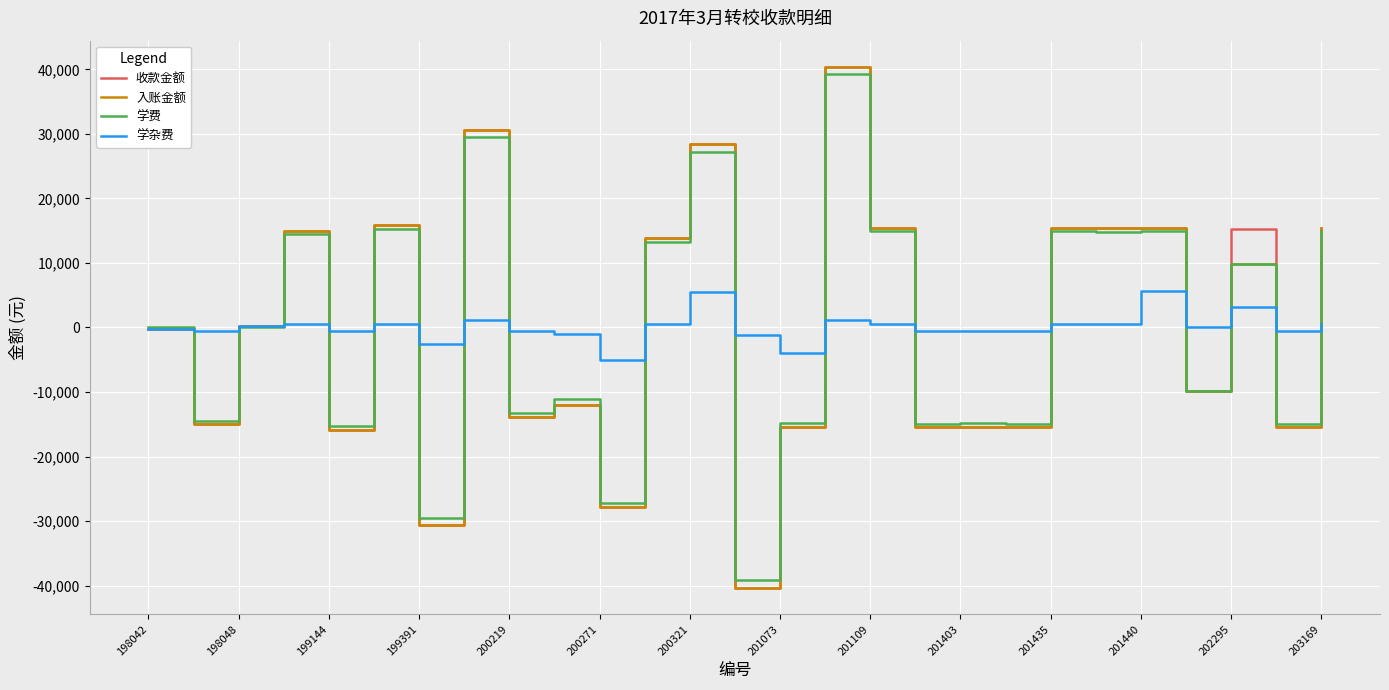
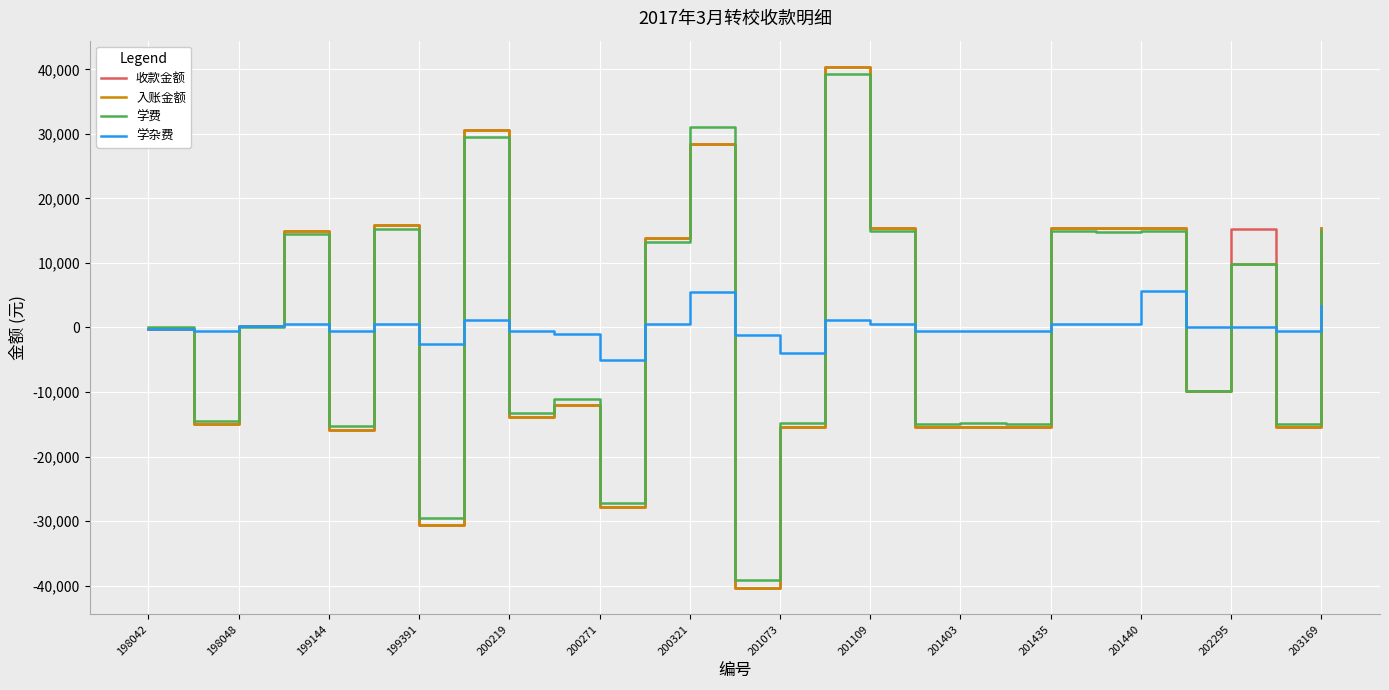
学费, 200321: 27,000 -> 31,000
学杂费, 202295: 3,000 -> 0
学杂费, 203169: 1,000 -> 3,000
